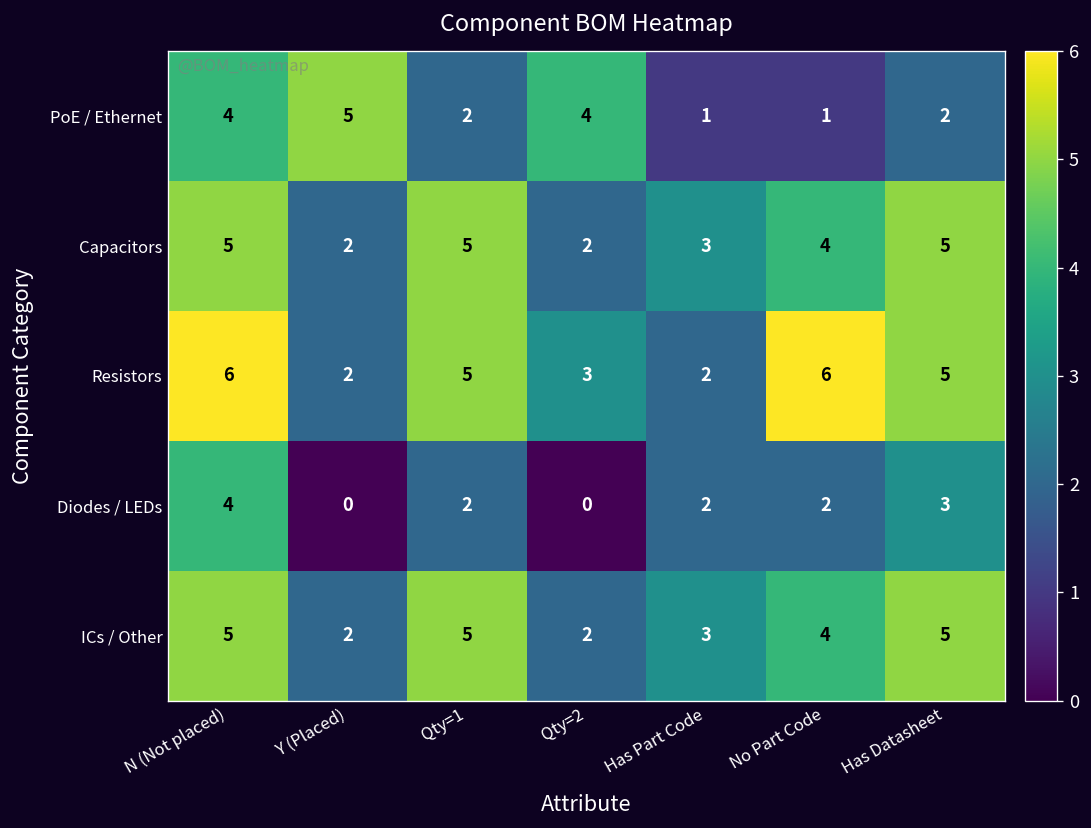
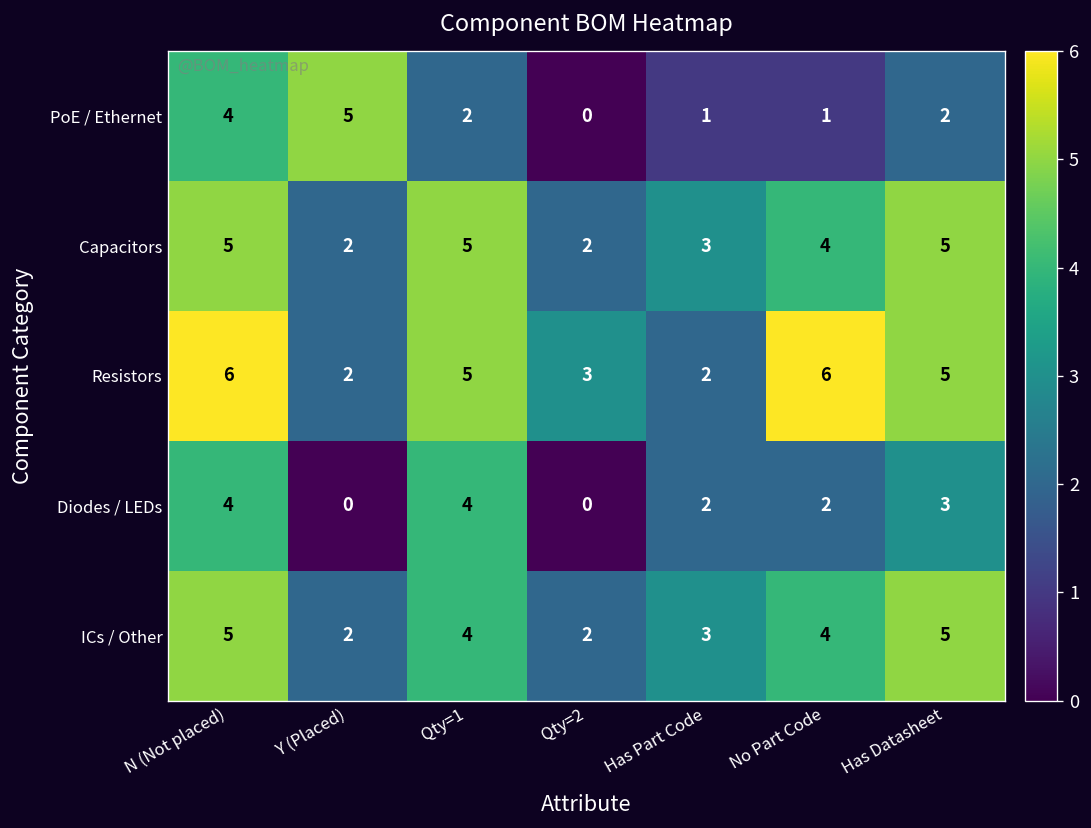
PoE / Ethernet, Qty=2: 4 -> 0
Diodes / LEDs, Qty=1: 2 -> 4
ICs / Other, Qty=1: 5 -> 4
